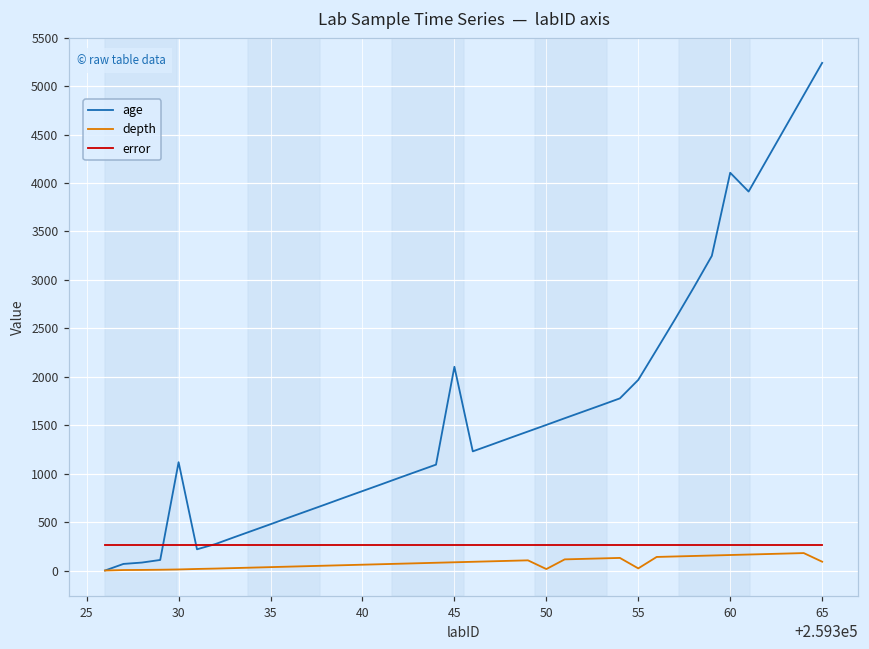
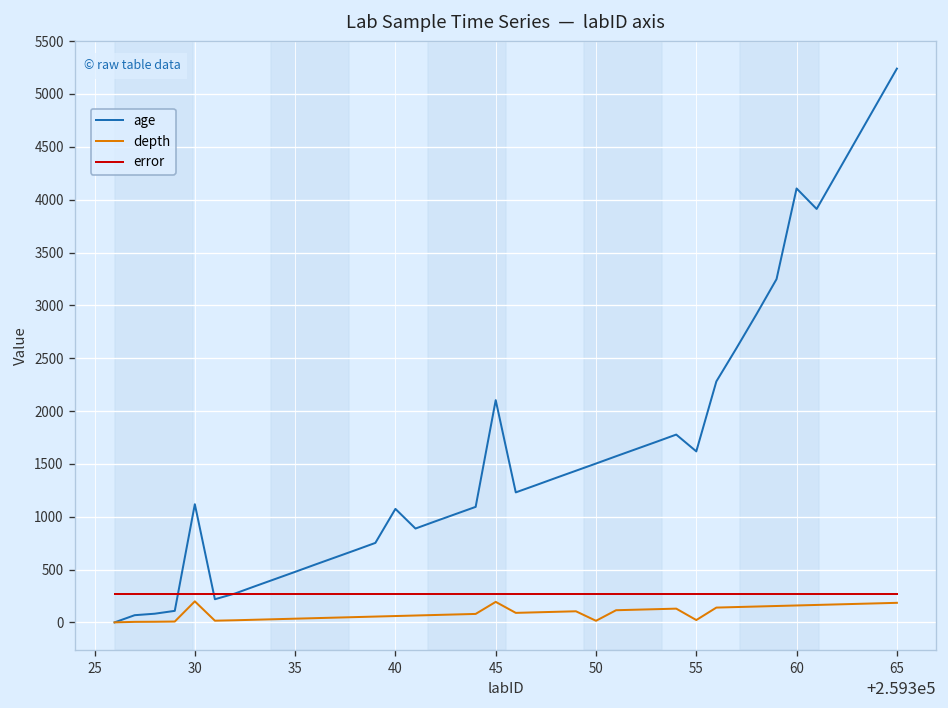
depth, 30: 0 -> 200
age, 40: 800 -> 1100
depth, 45: 100 -> 200
age, 55: 2000 -> 1600
depth, 65: 100 -> 200
